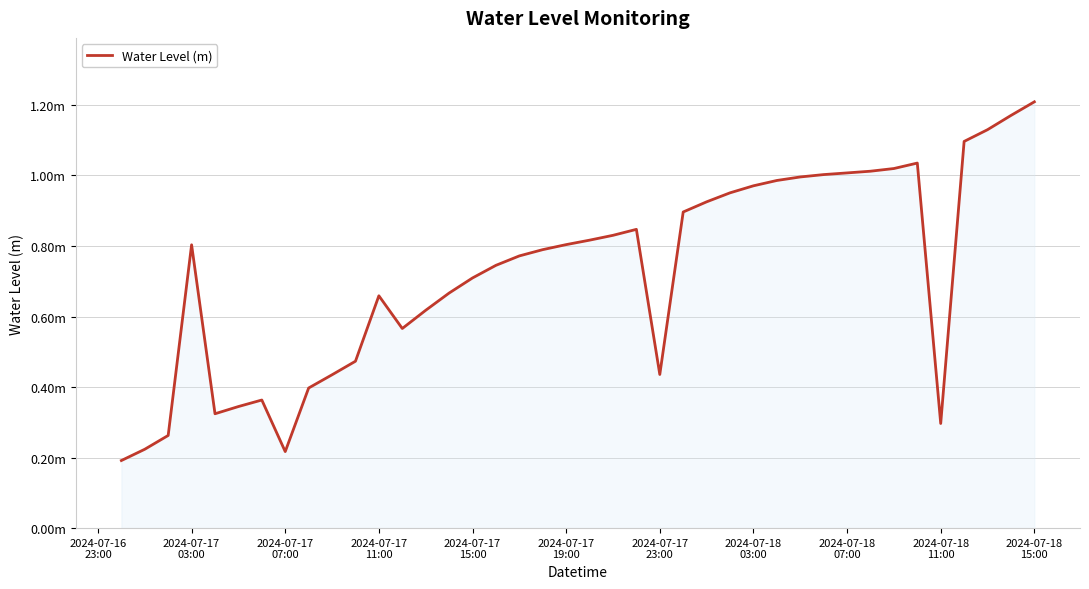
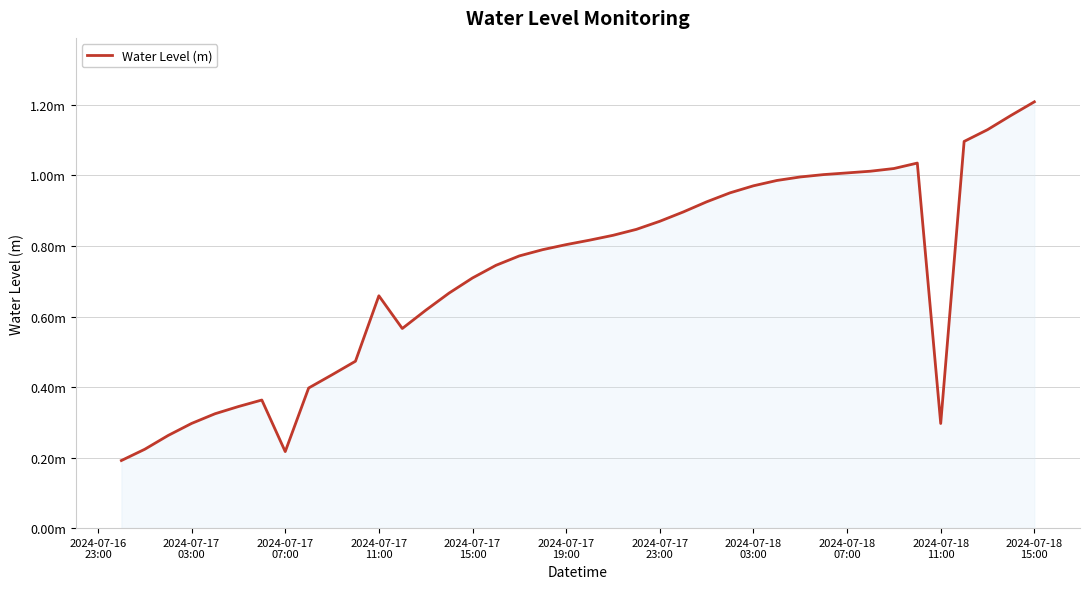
2024-07-17 03:00: 0.80m -> 0.30m
2024-07-17 23:00: 0.44m -> 0.87m
